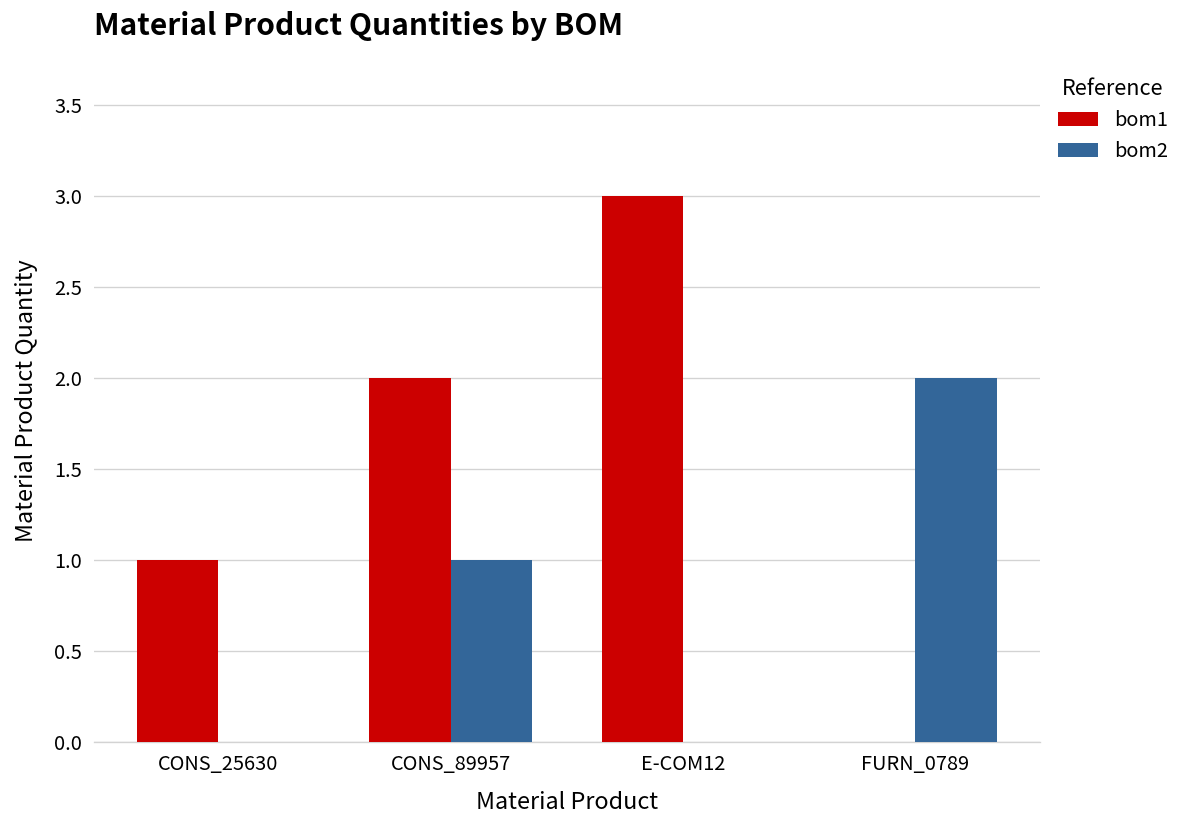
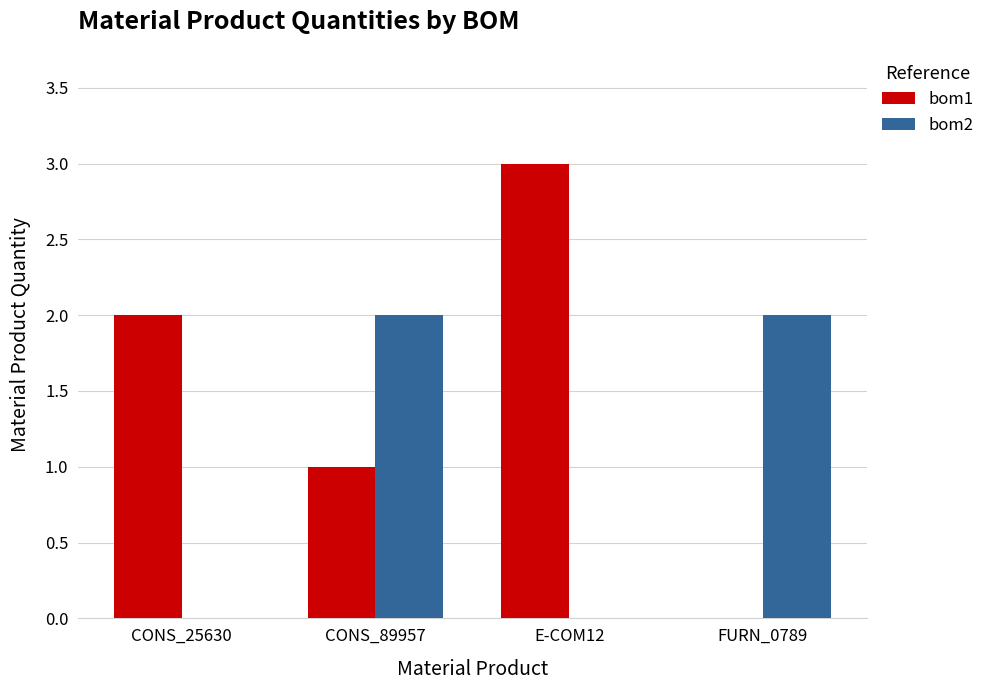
bom1, CONS_25630: 1 -> 2
bom1, CONS_89957: 2 -> 1
bom2, CONS_89957: 1 -> 2
